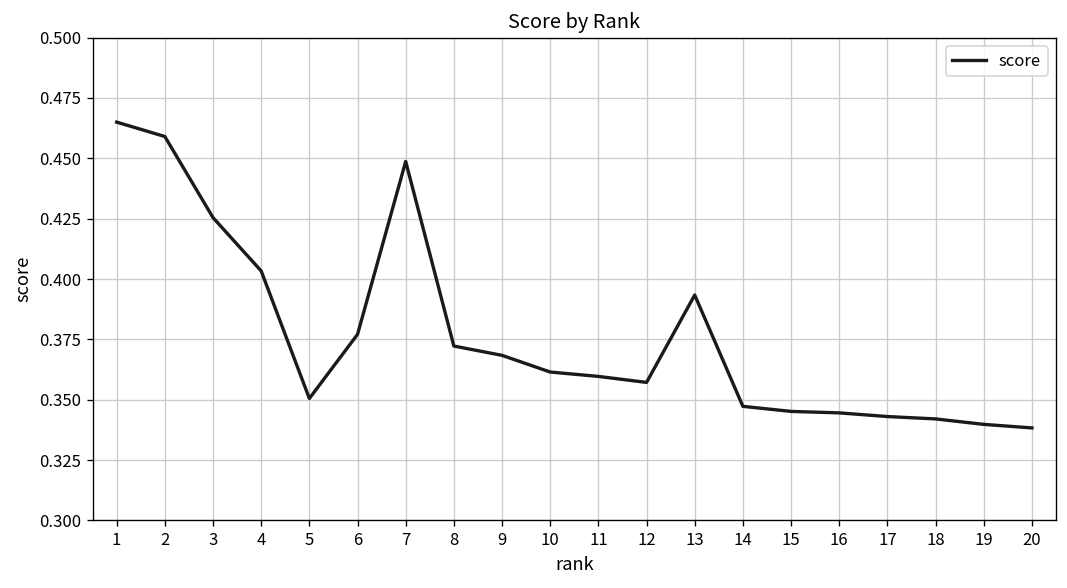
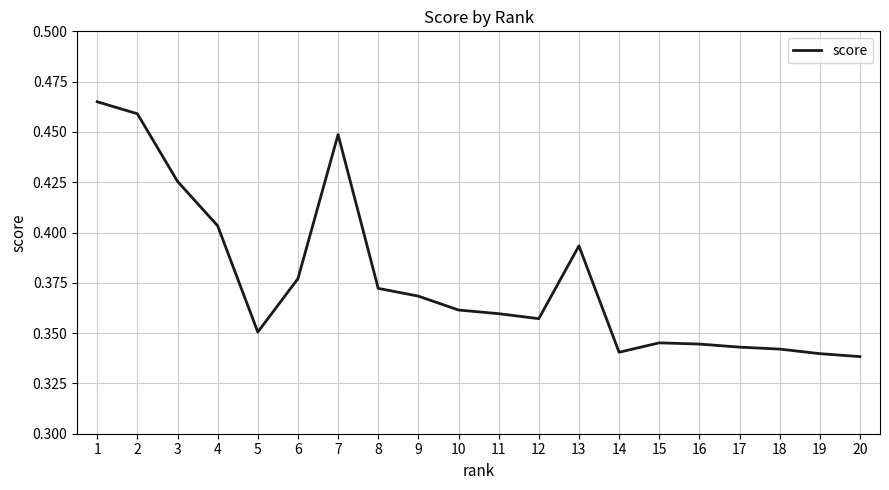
14: 0.347 -> 0.340
